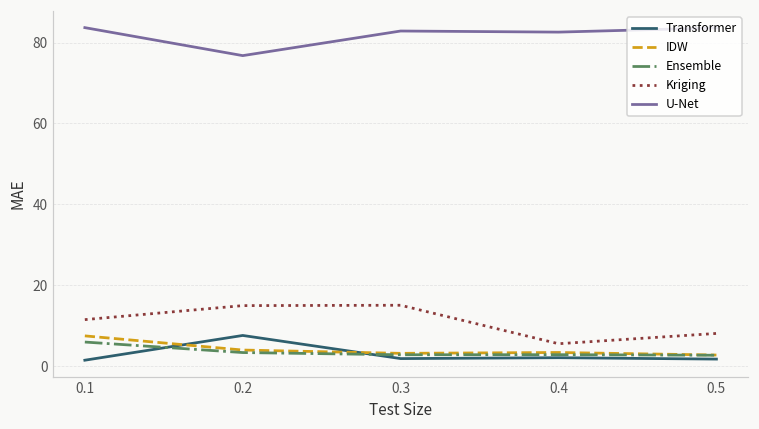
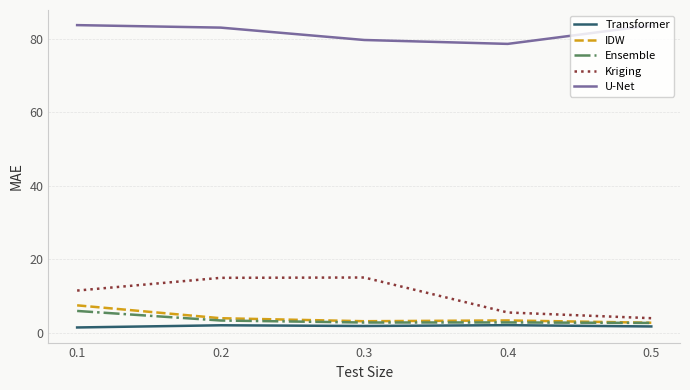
Transformer, 0.2: 8 -> 2
U-Net, 0.2: 77 -> 83
U-Net, 0.3: 83 -> 80
U-Net, 0.4: 83 -> 79
Kriging, 0.5: 8 -> 4
